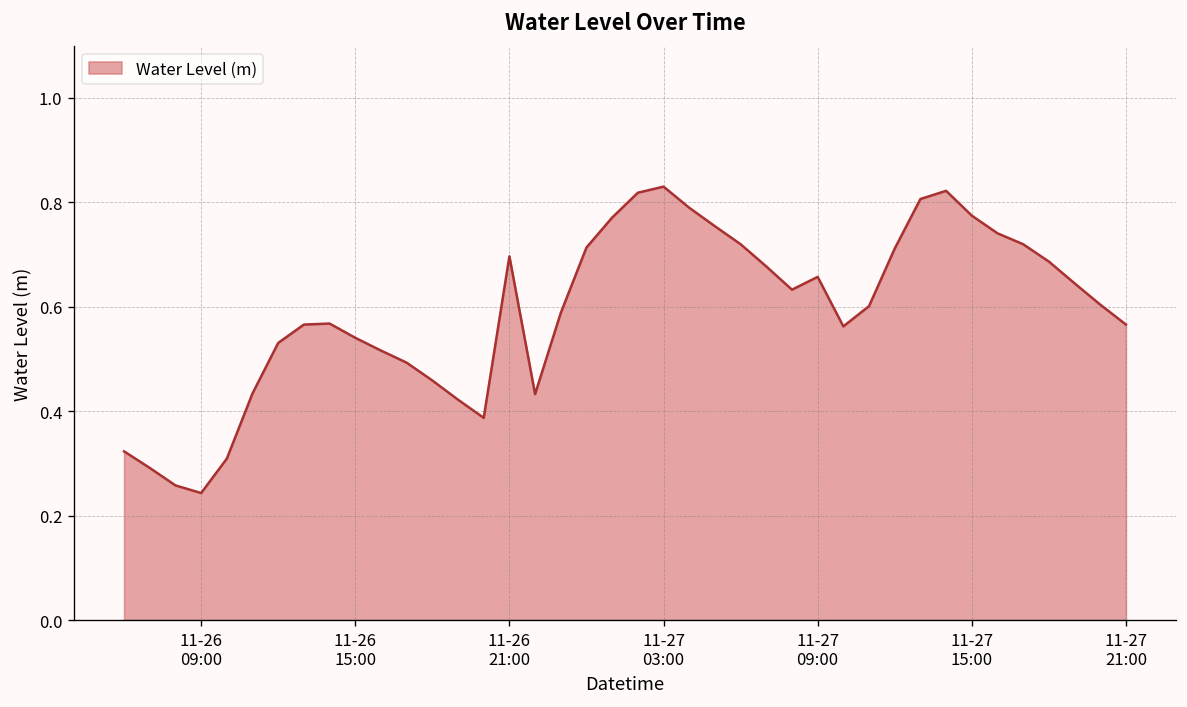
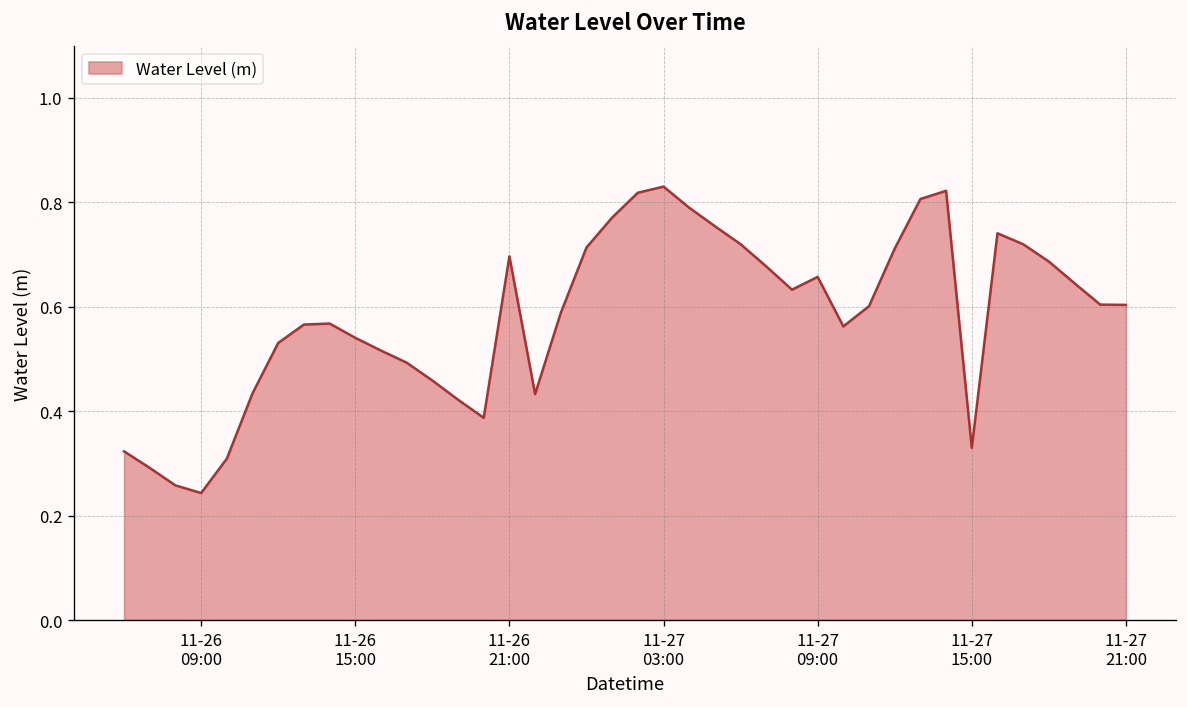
11-27 15:00: 0.77 -> 0.33
11-27 21:00: 0.57 -> 0.60
